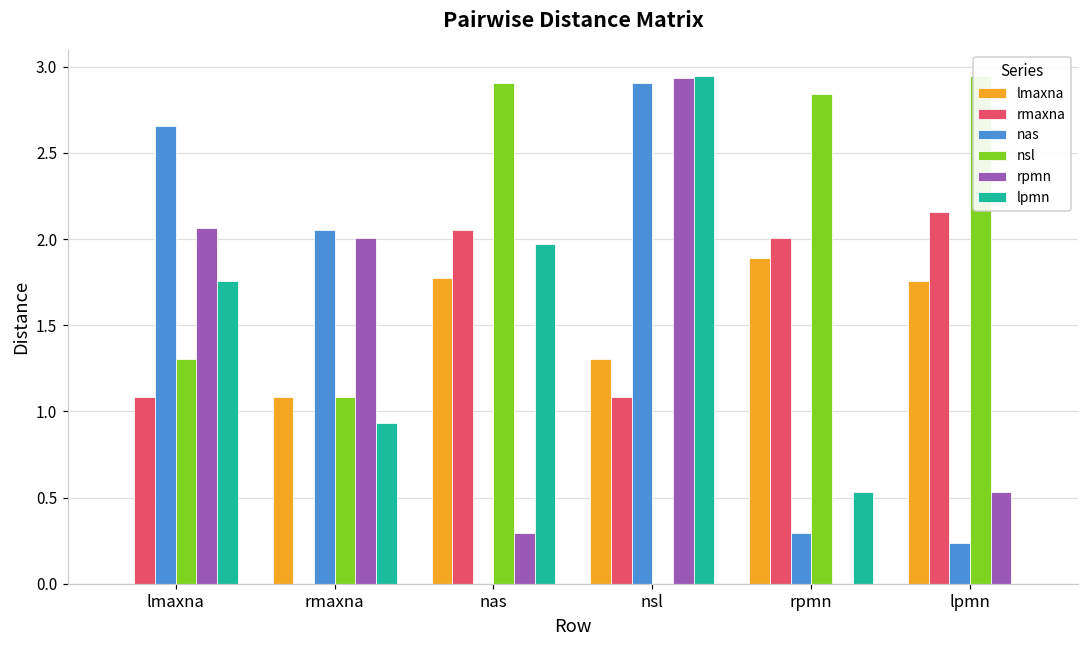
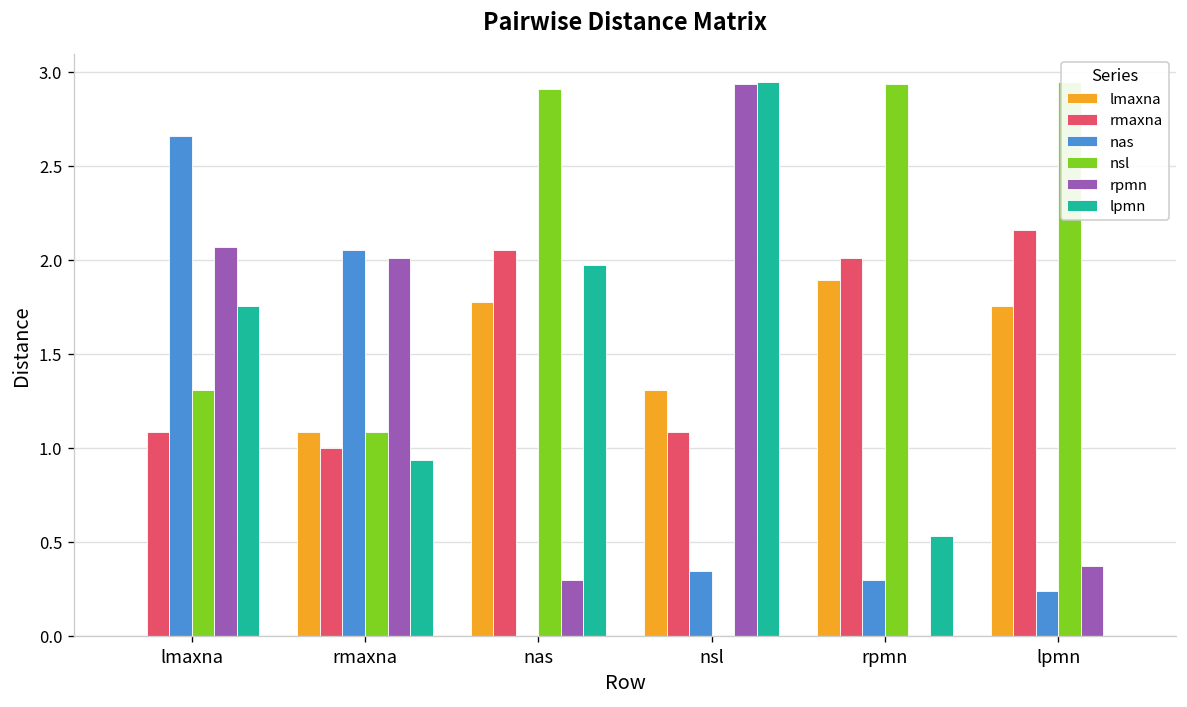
rmaxna, rmaxna: 0 -> 1
nas, nsl: 2.91 -> 0.34
nsl, rpmn: 2.84 -> 2.94
rpmn, lpmn: 0.53 -> 0.37
